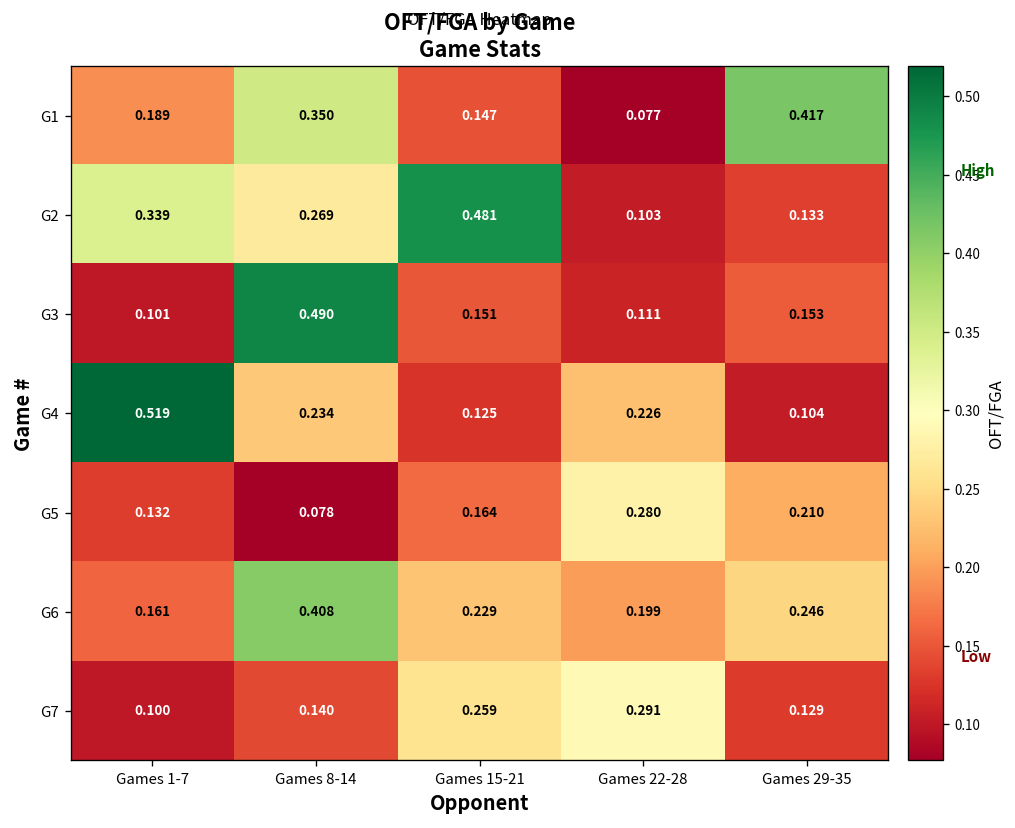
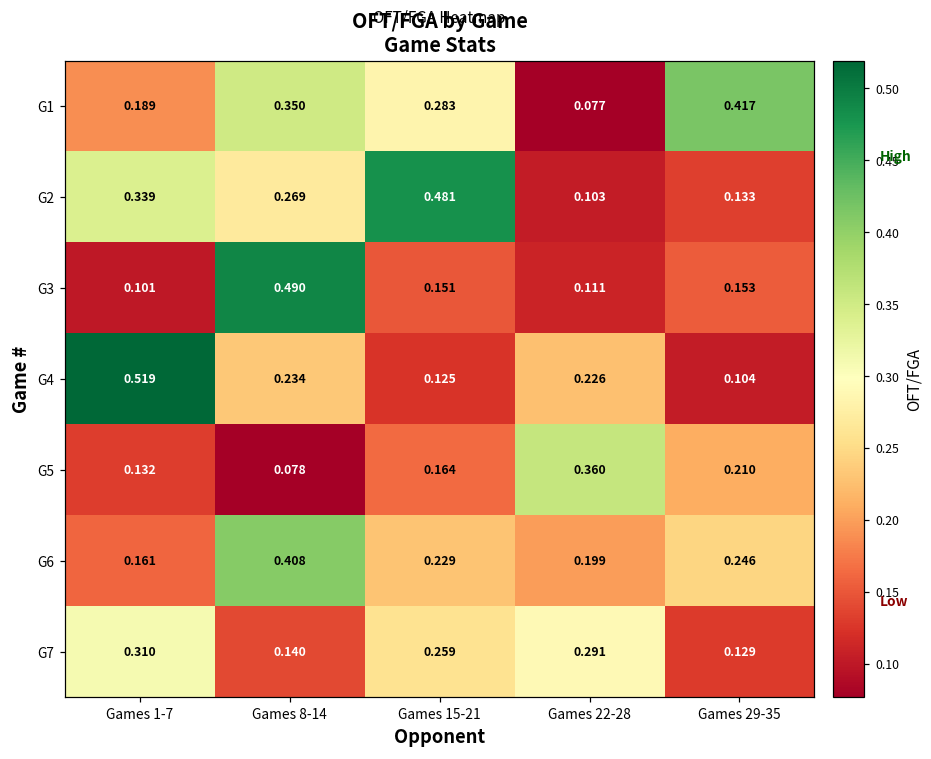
G1, Games 15-21: 0.147 -> 0.283
G5, Games 22-28: 0.280 -> 0.360
G7, Games 1-7: 0.100 -> 0.310
